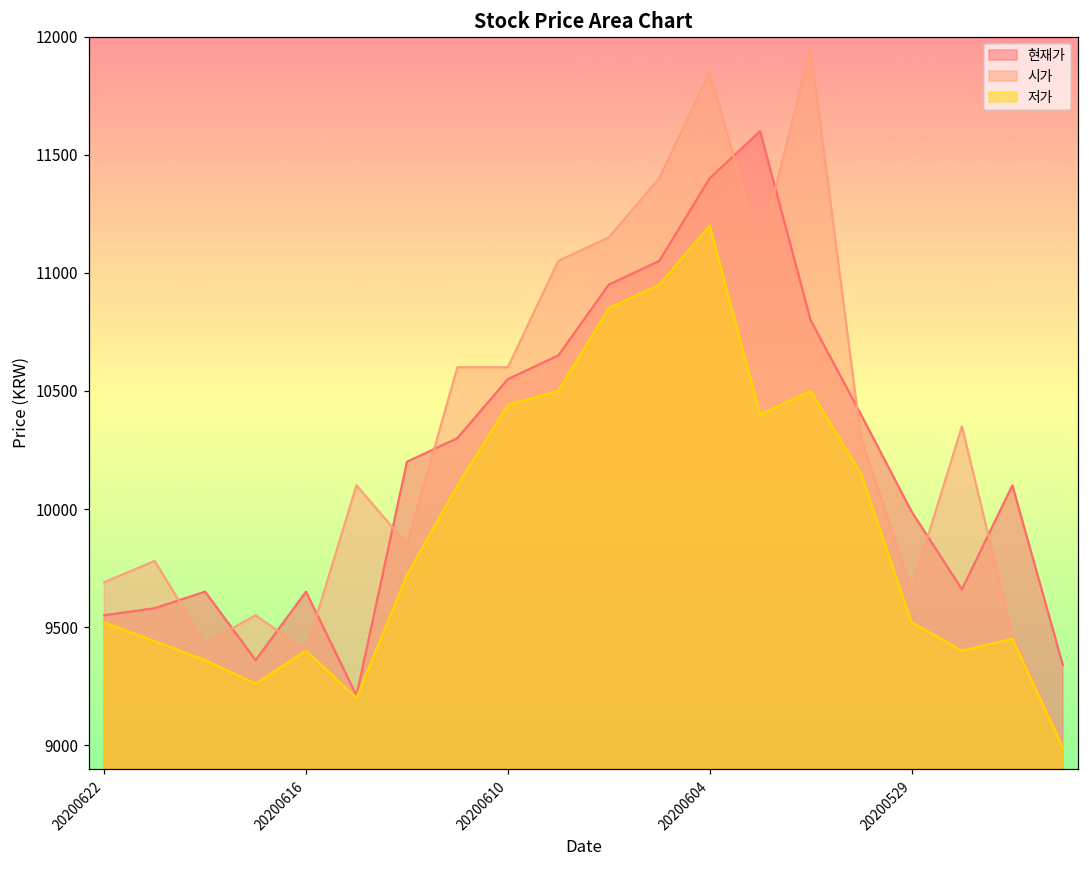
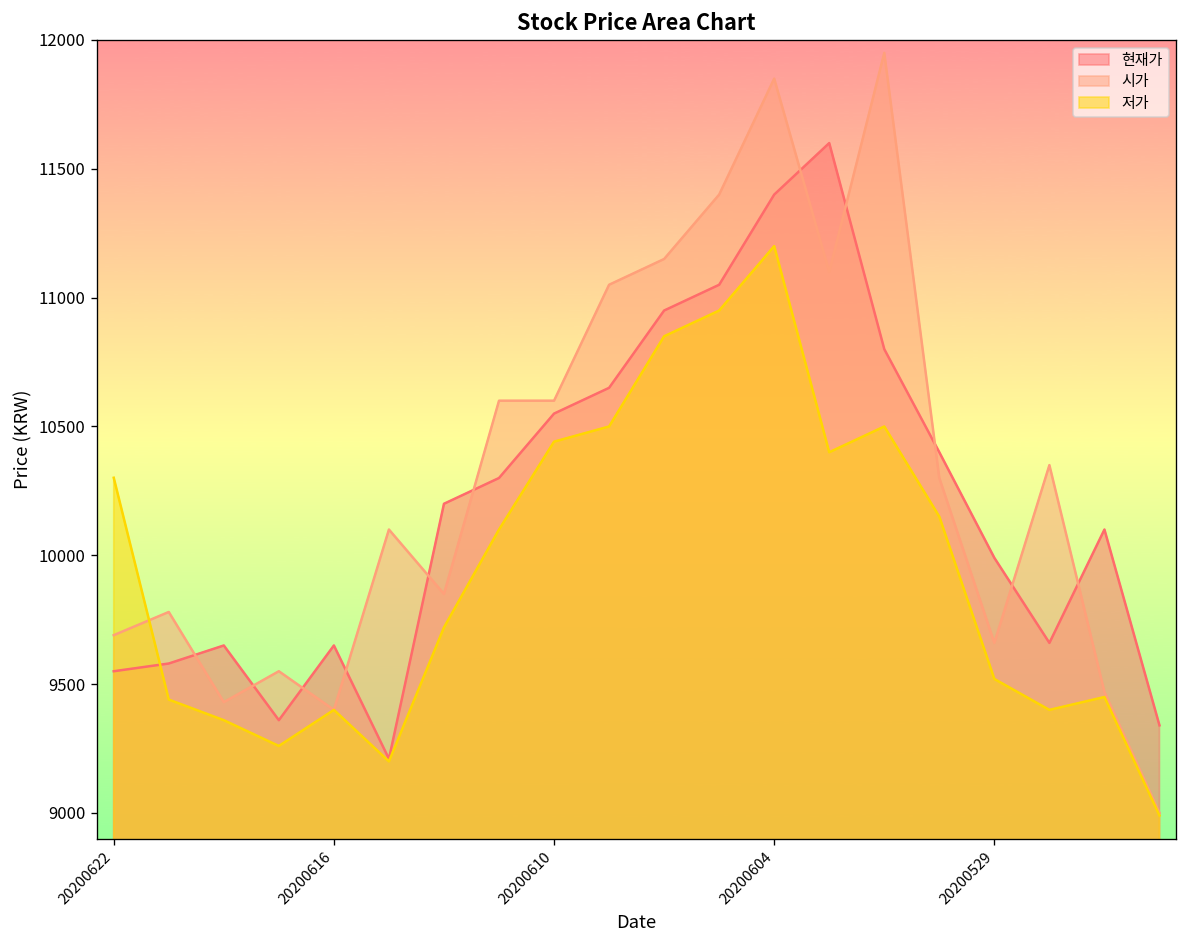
저가, 20200622: 9520 -> 10300
